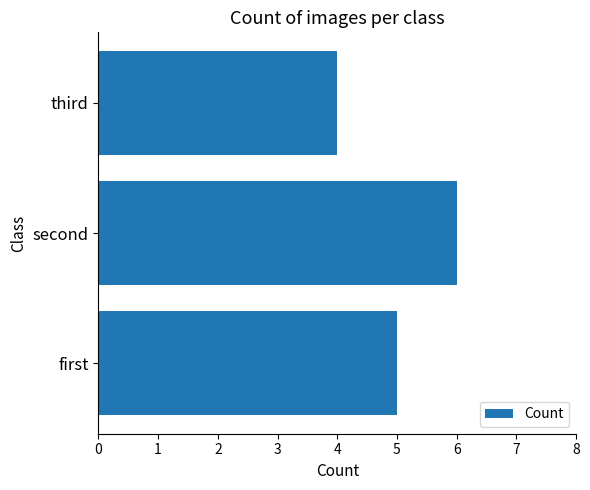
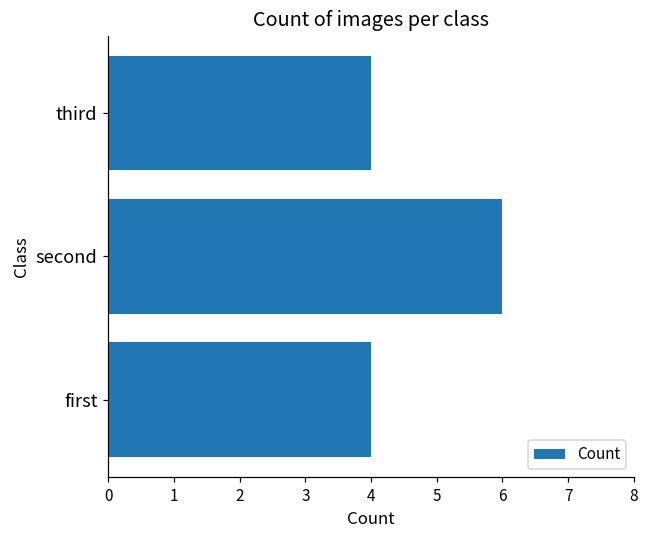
first: 5 -> 4
